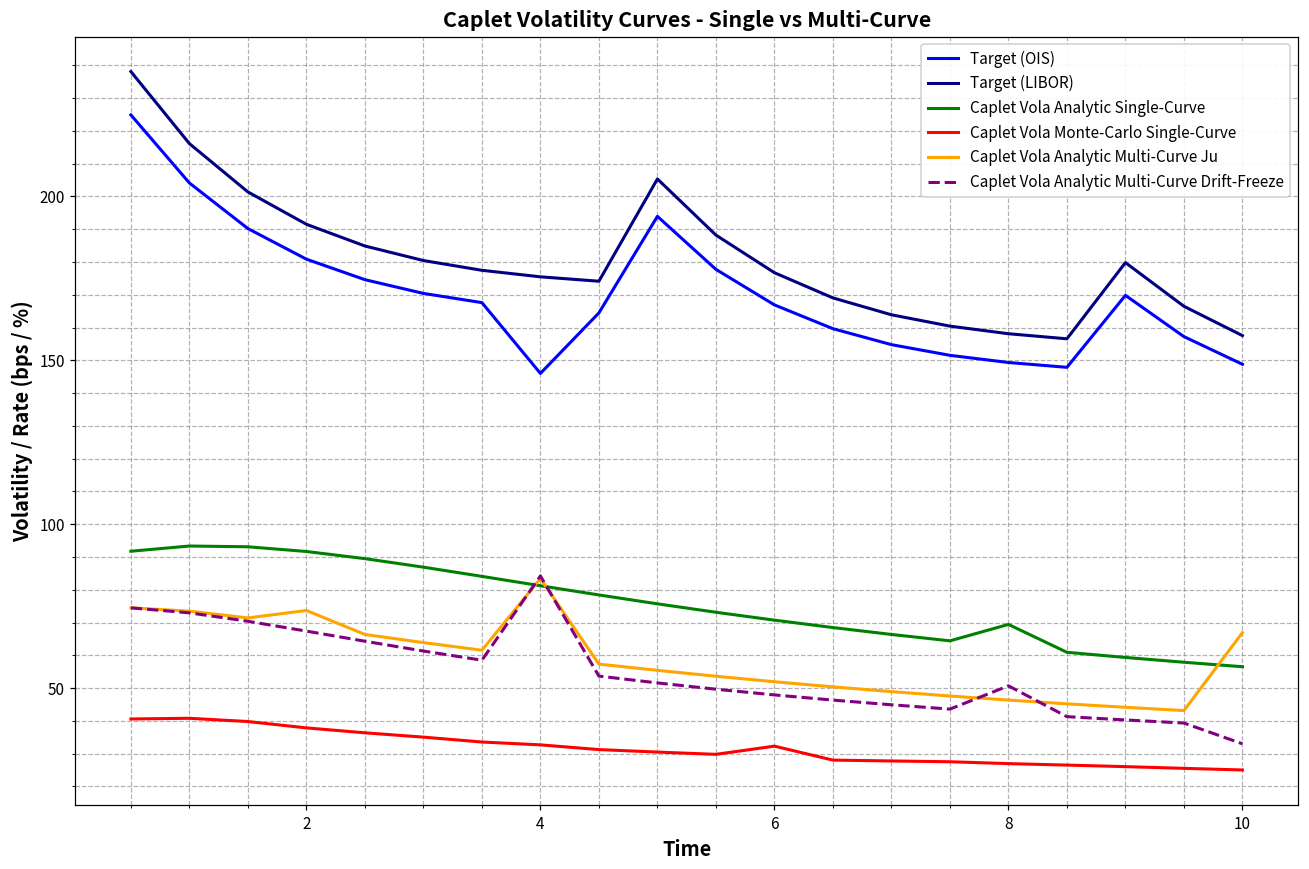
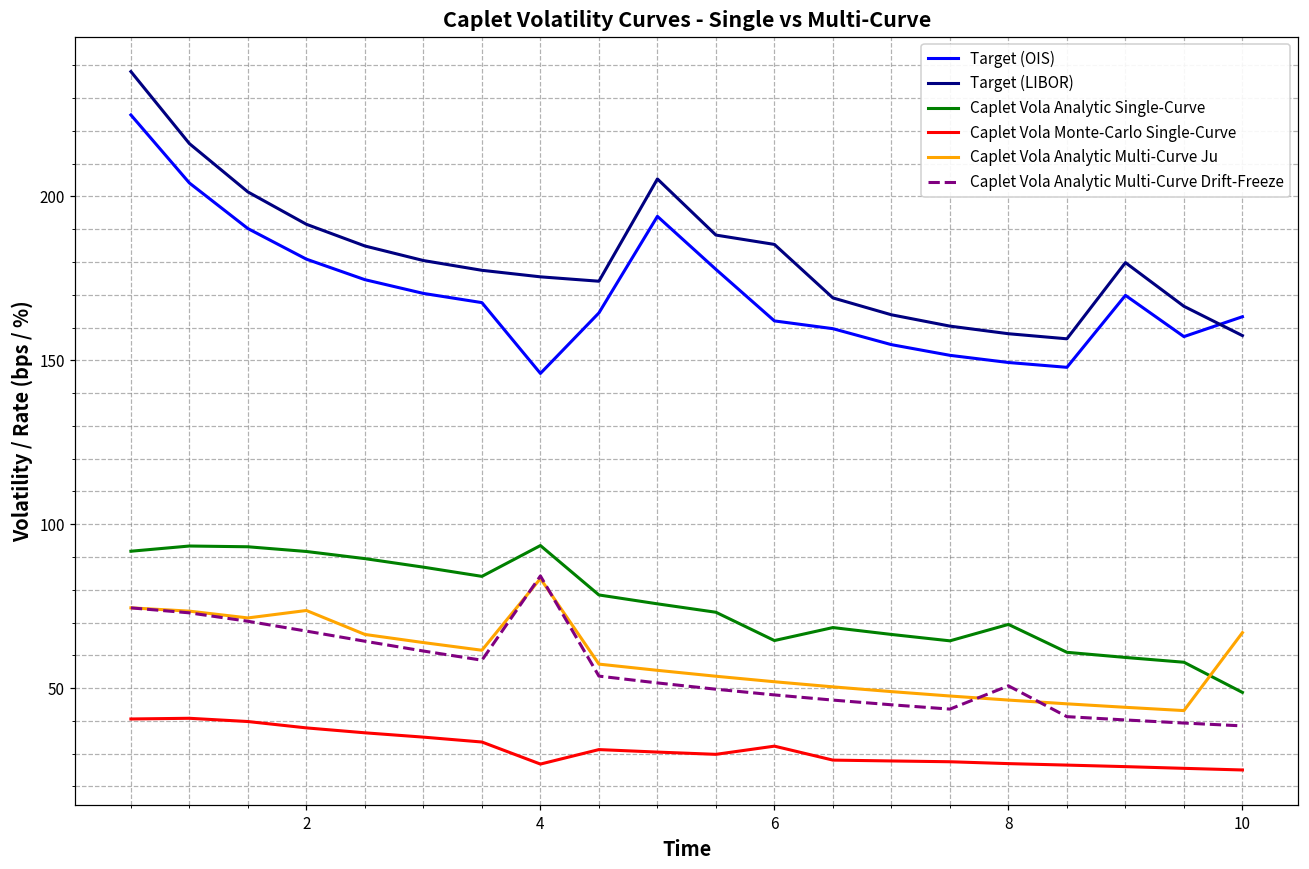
Caplet Vola Analytic Single-Curve, 4: 81 -> 94
Caplet Vola Monte-Carlo Single-Curve, 4: 33 -> 27
Target (OIS), 6: 167 -> 162
Target (LIBOR), 6: 177 -> 185
Caplet Vola Analytic Single-Curve, 6: 71 -> 65
Target (OIS), 10: 149 -> 163
Caplet Vola Analytic Single-Curve, 10: 57 -> 49
Caplet Vola Analytic Multi-Curve Drift-Freeze, 10: 33 -> 38
